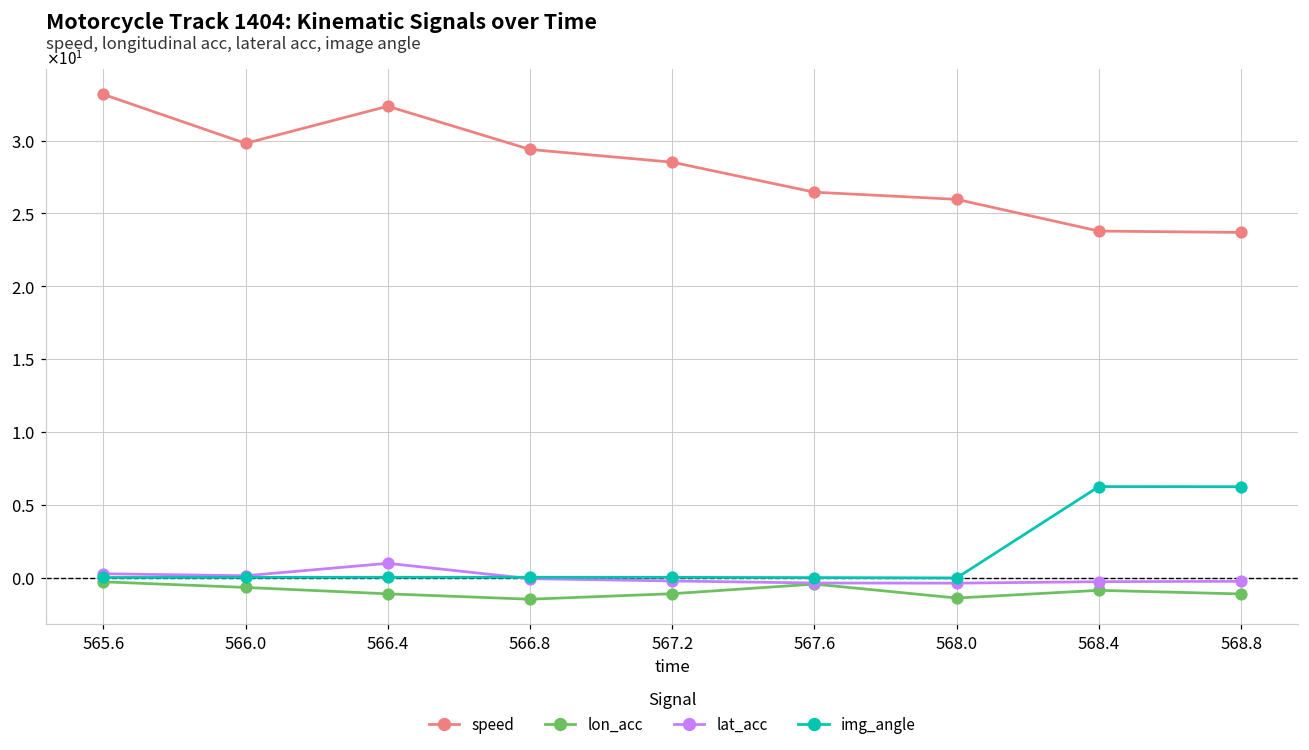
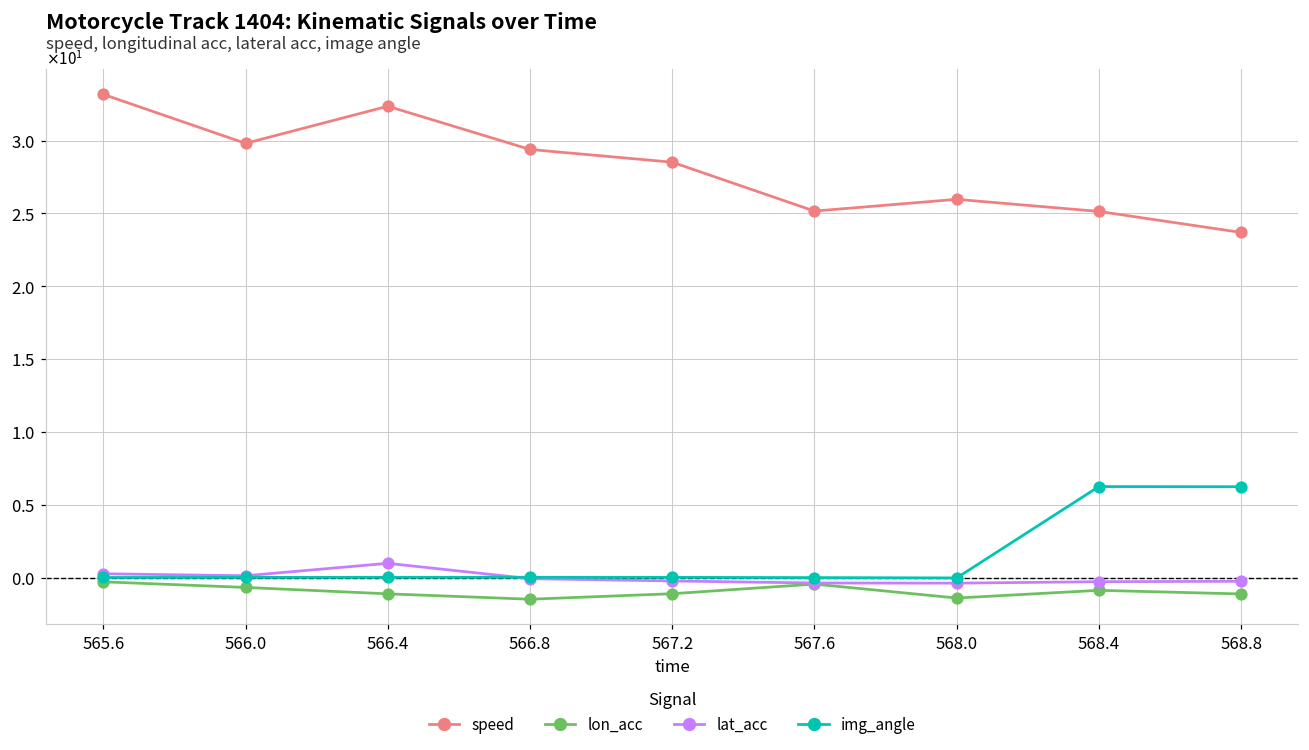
speed, 567.6: 26.5 -> 25.2
speed, 568.4: 23.8 -> 25.1
